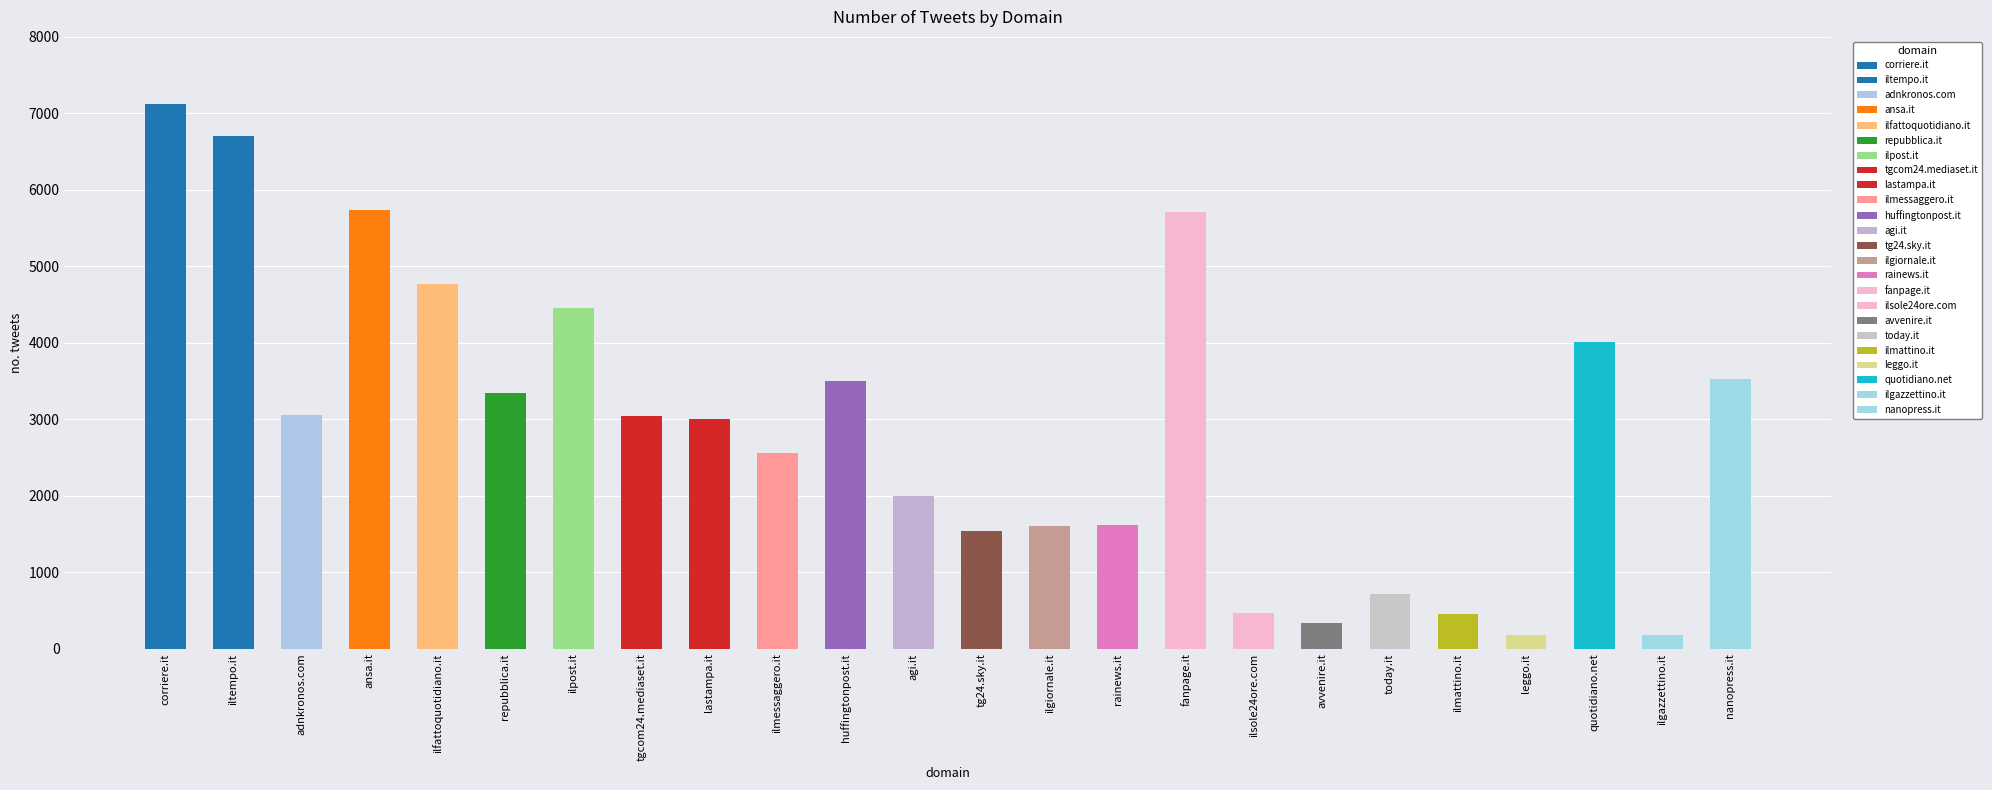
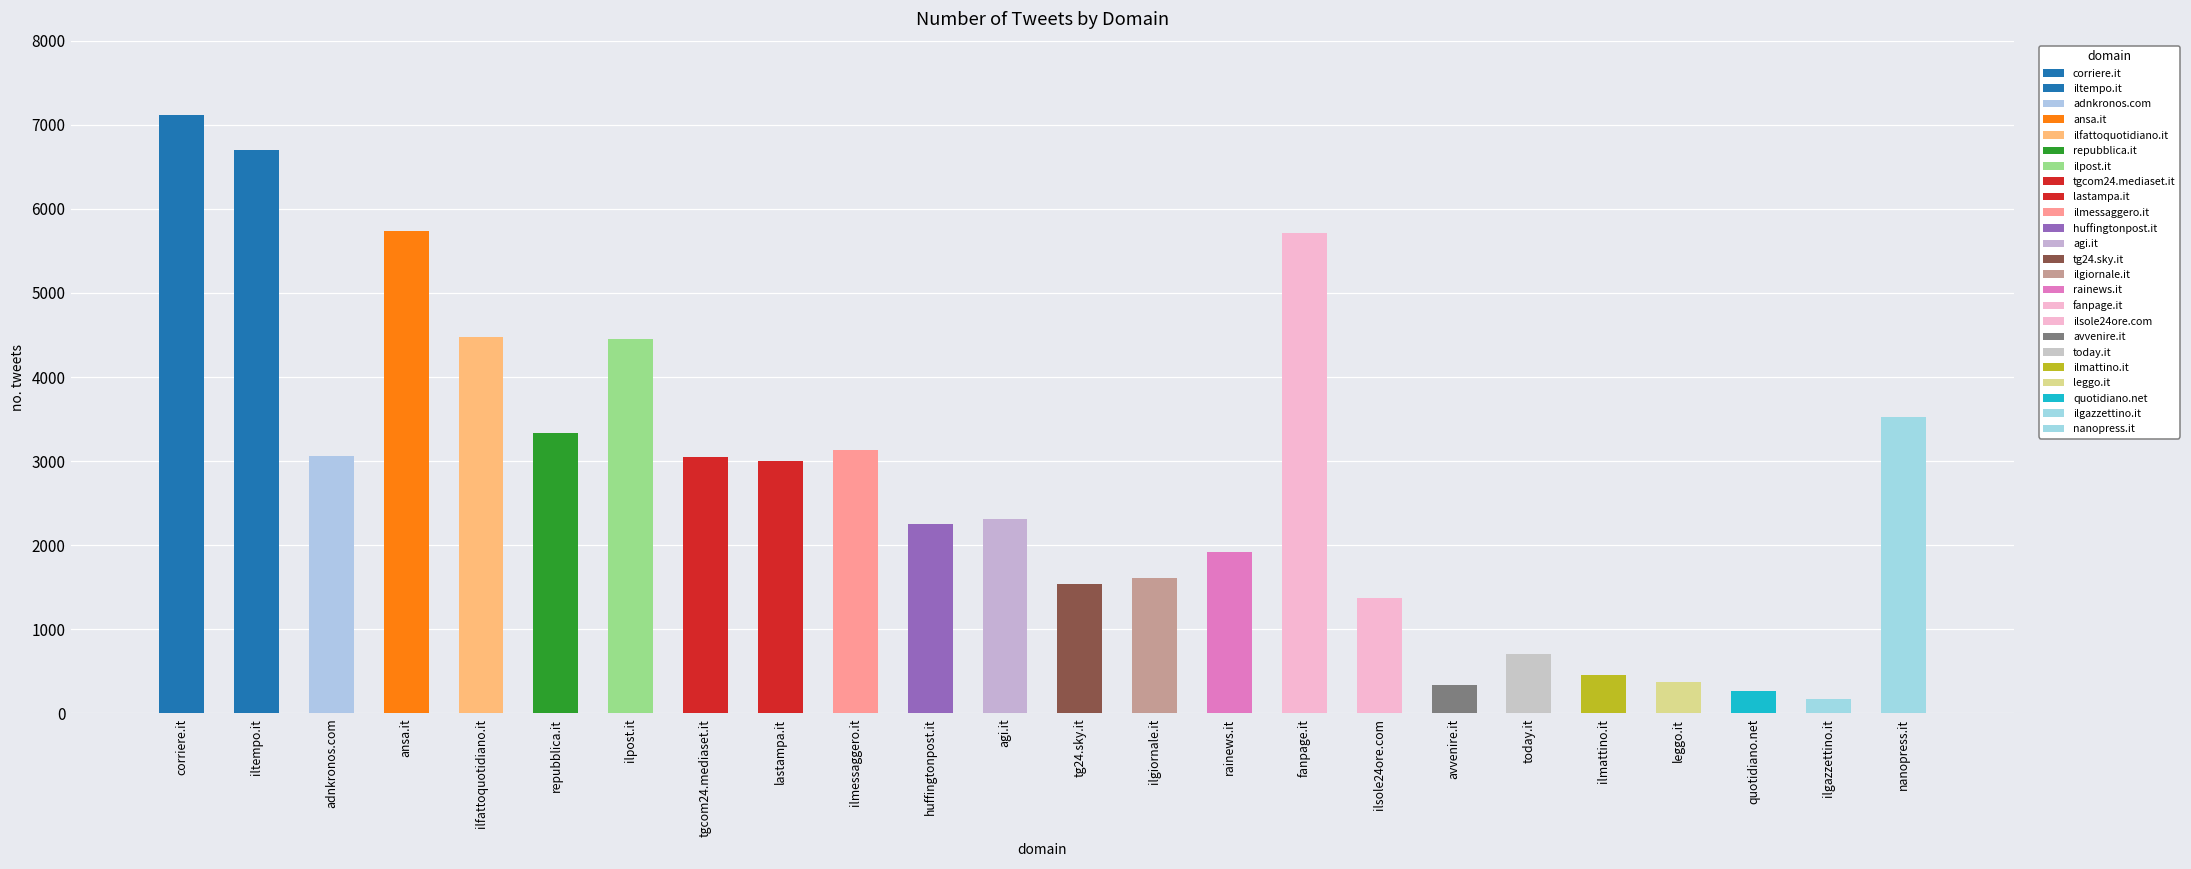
ilfattoquotidiano.it: 4800 -> 4500
ilmessaggero.it: 2600 -> 3100
huffingtonpost.it: 3500 -> 2300
agi.it: 2000 -> 2300
rainews.it: 1600 -> 1900
ilsole24ore.com: 500 -> 1400
leggo.it: 200 -> 400
quotidiano.net: 4000 -> 300
